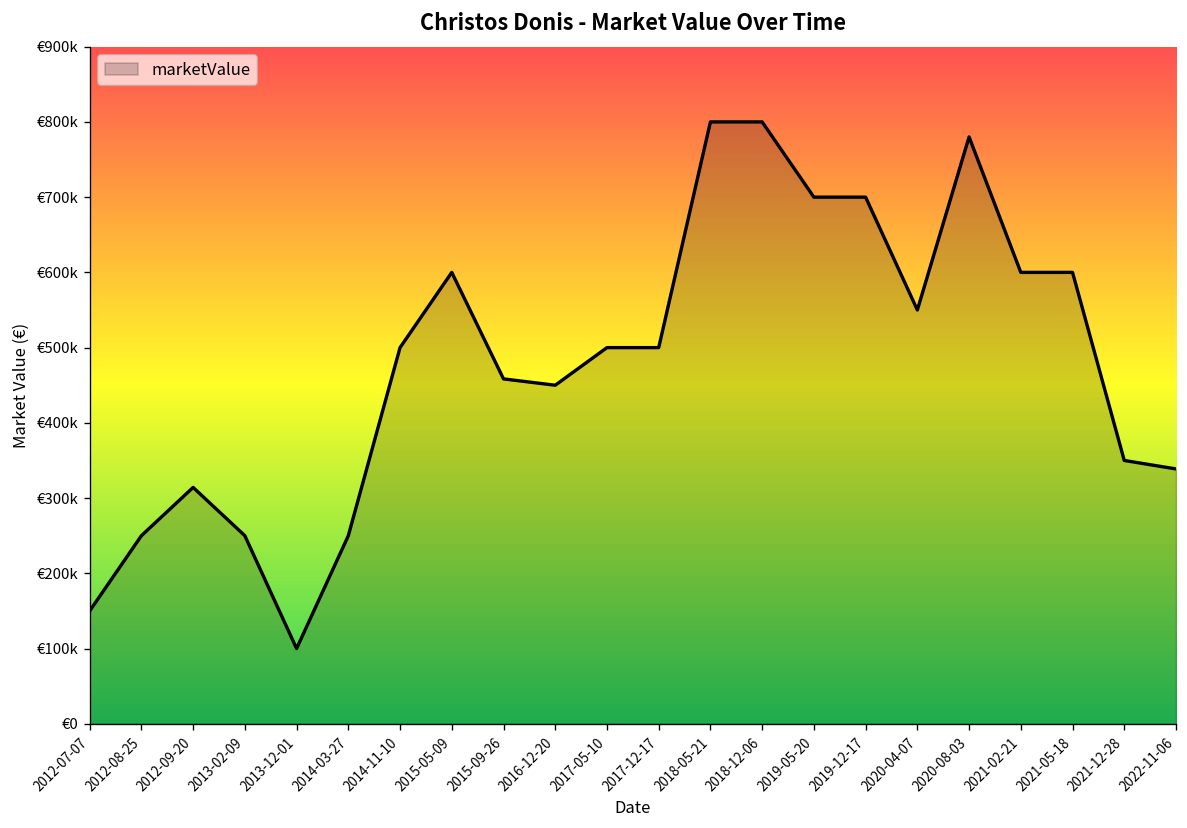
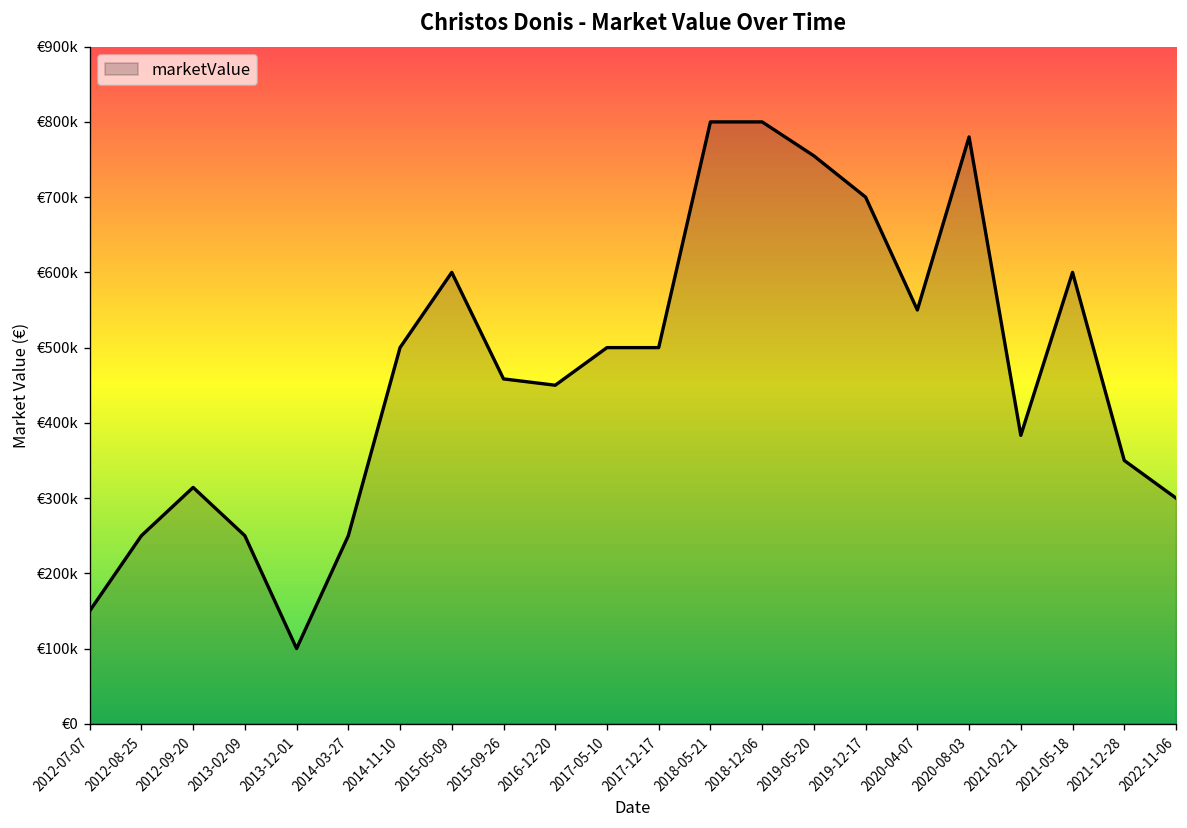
2019-05-20: €700000 -> €750000
2021-02-21: €600000 -> €380000
2022-11-06: €340000 -> €300000
